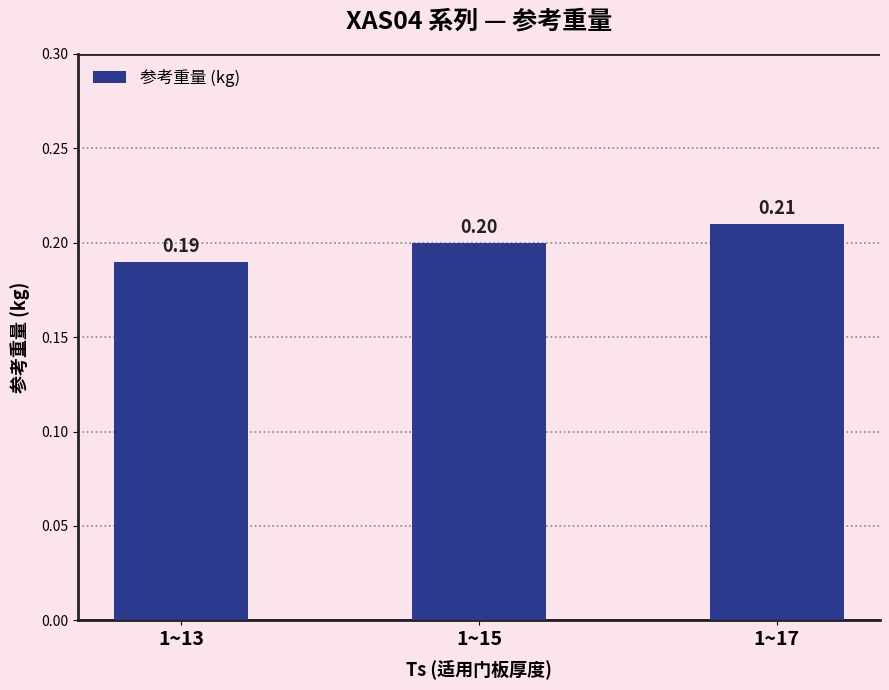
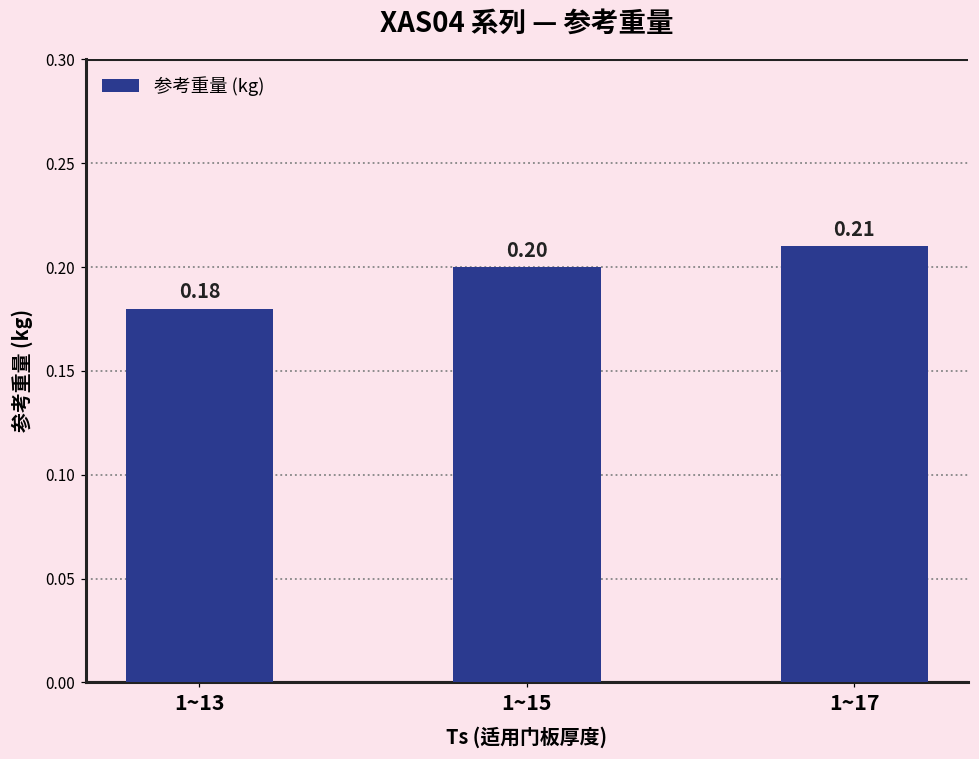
1~13: 0.19 -> 0.18
